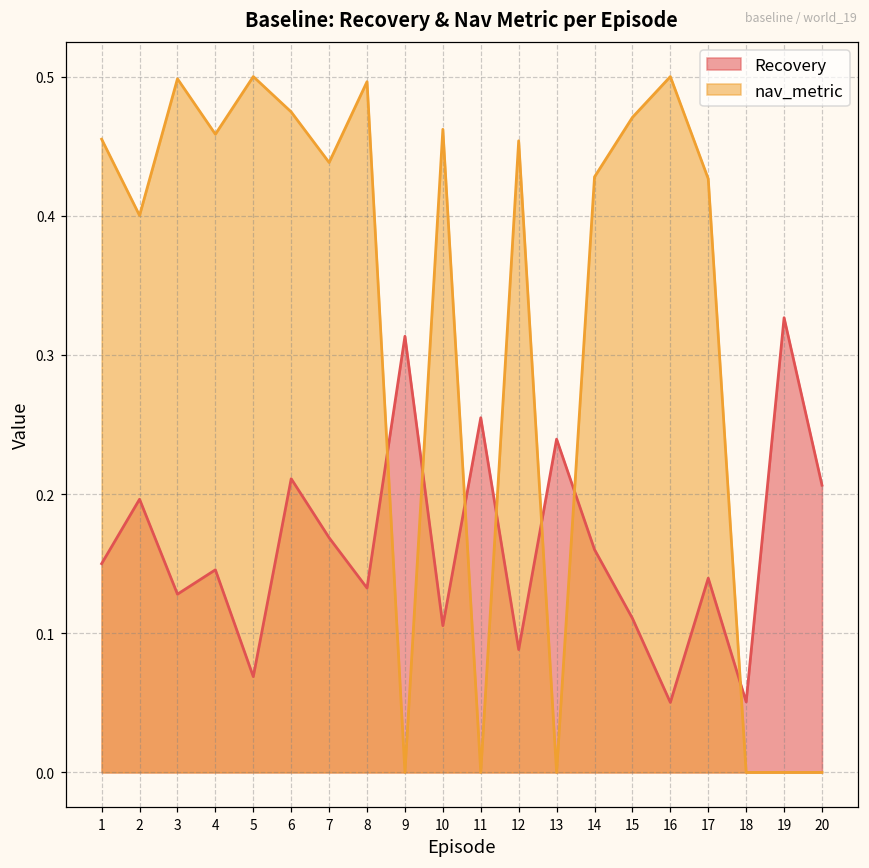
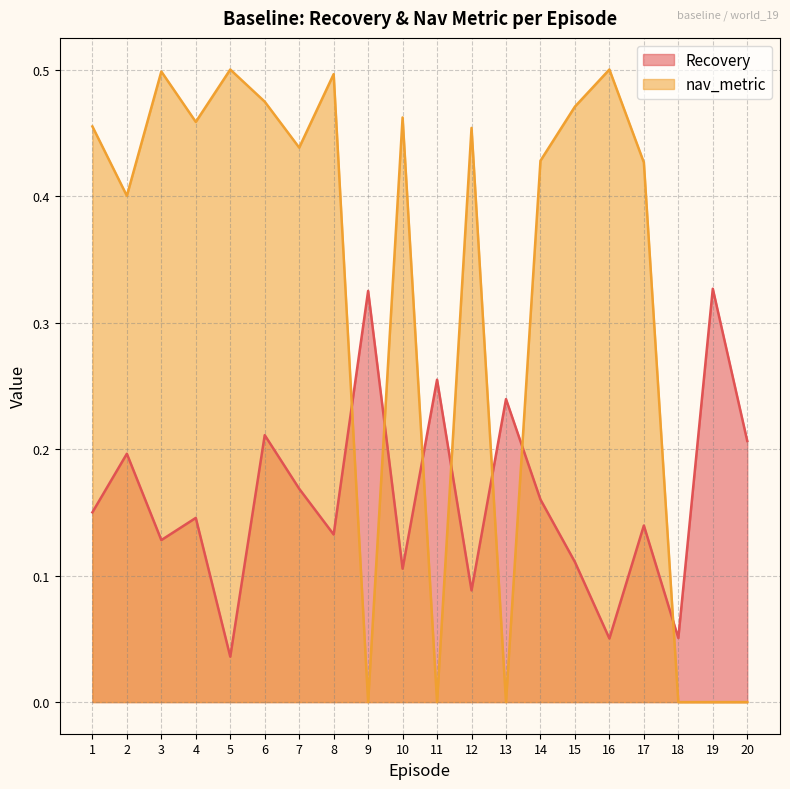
Recovery, 5: 0.069 -> 0.036
Recovery, 9: 0.313 -> 0.325
